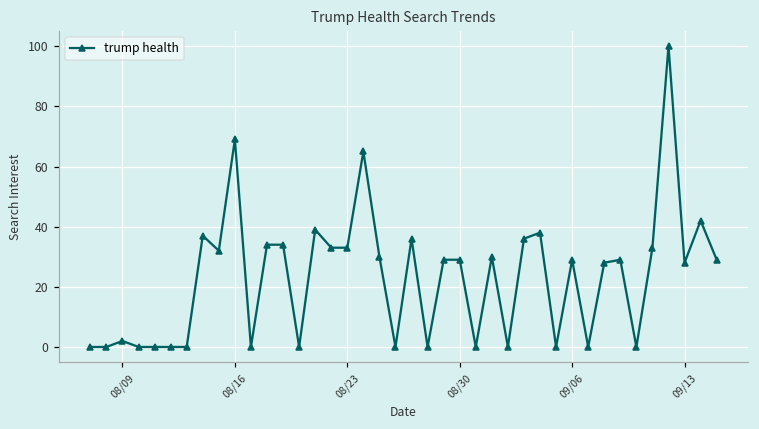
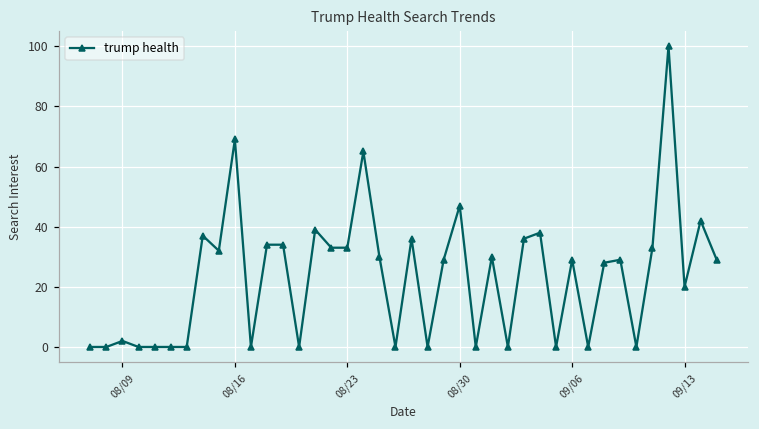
08/30: 29 -> 47
09/13: 28 -> 20
